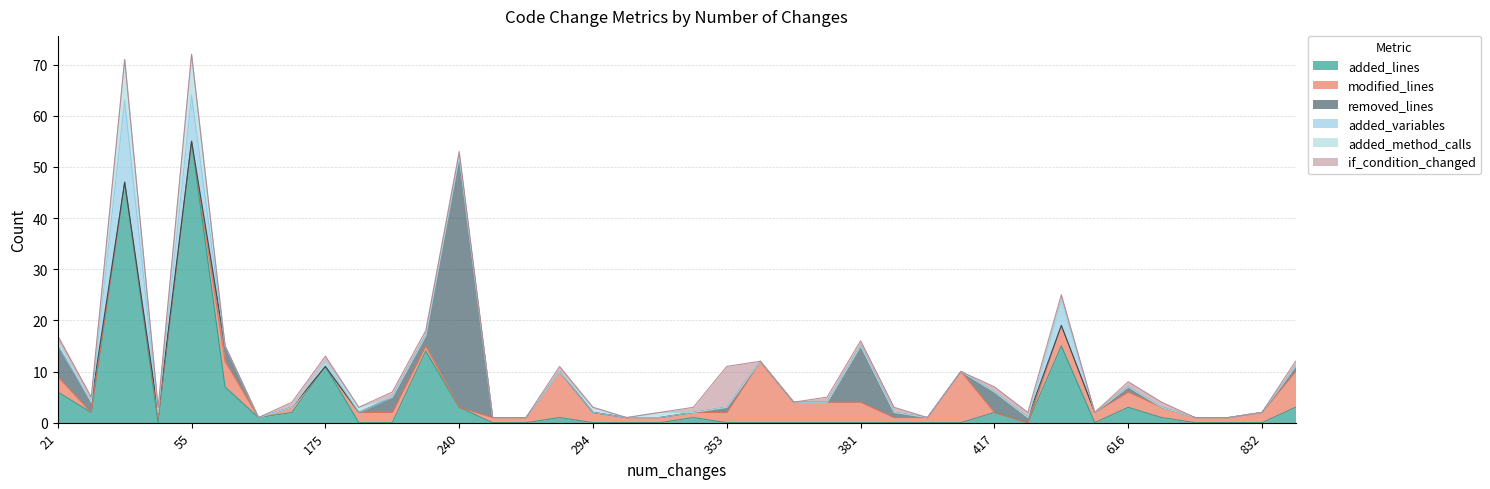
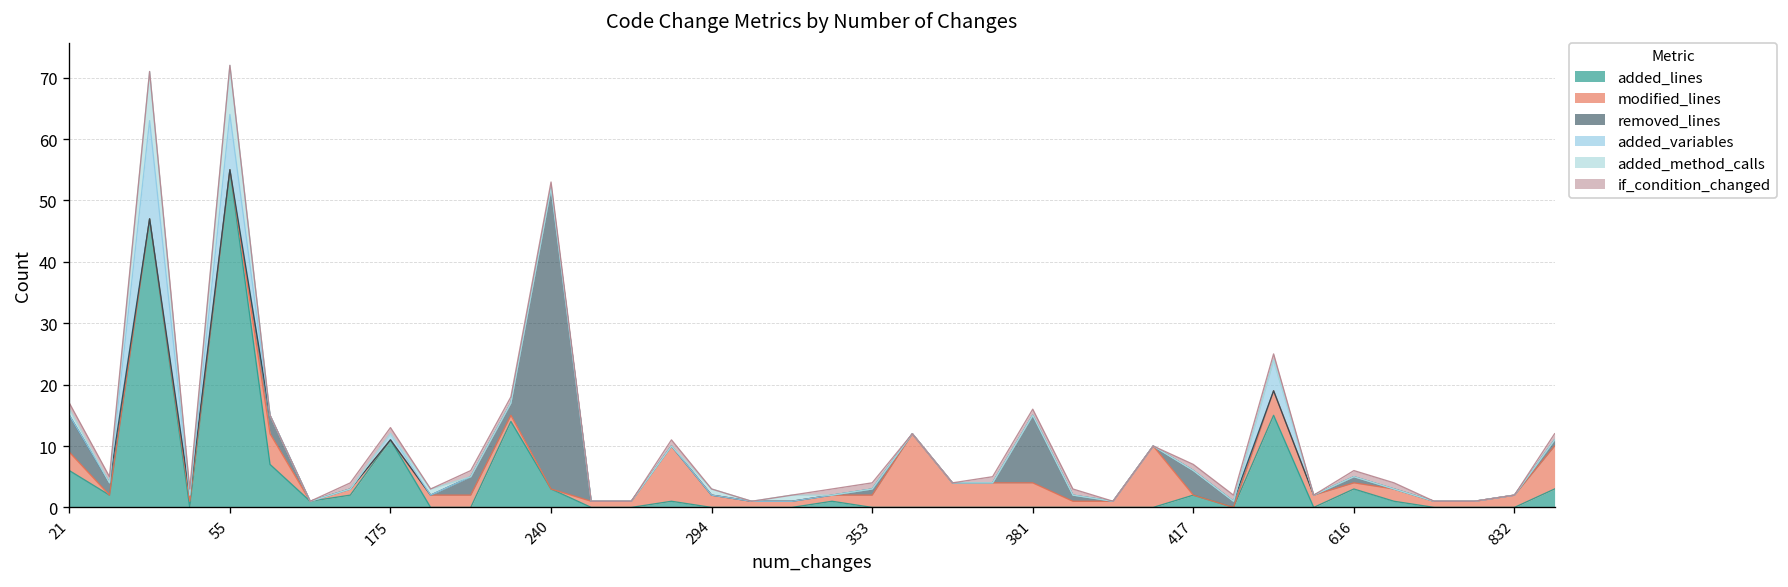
if_condition_changed, 353: 8 -> 1
modified_lines, 616: 3 -> 1
